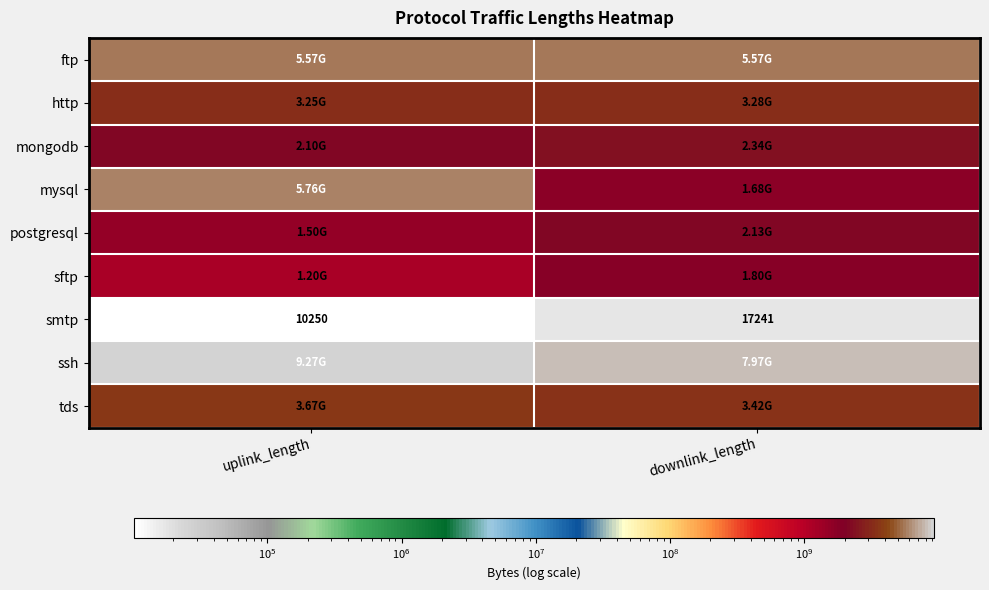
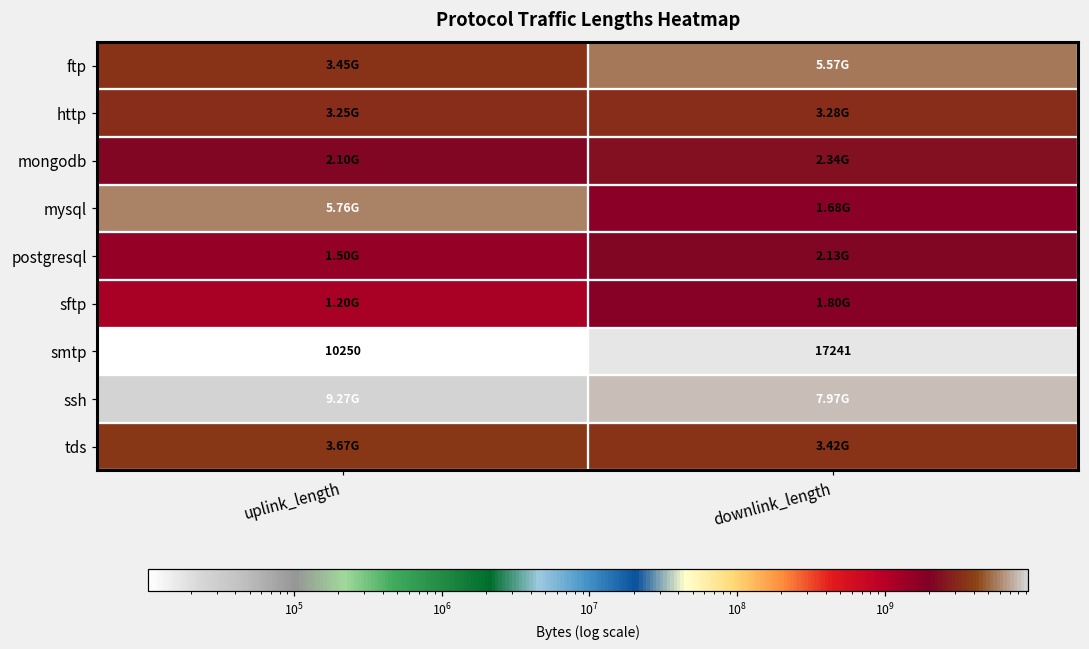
ftp, uplink_length: 5.57G -> 3.45G
